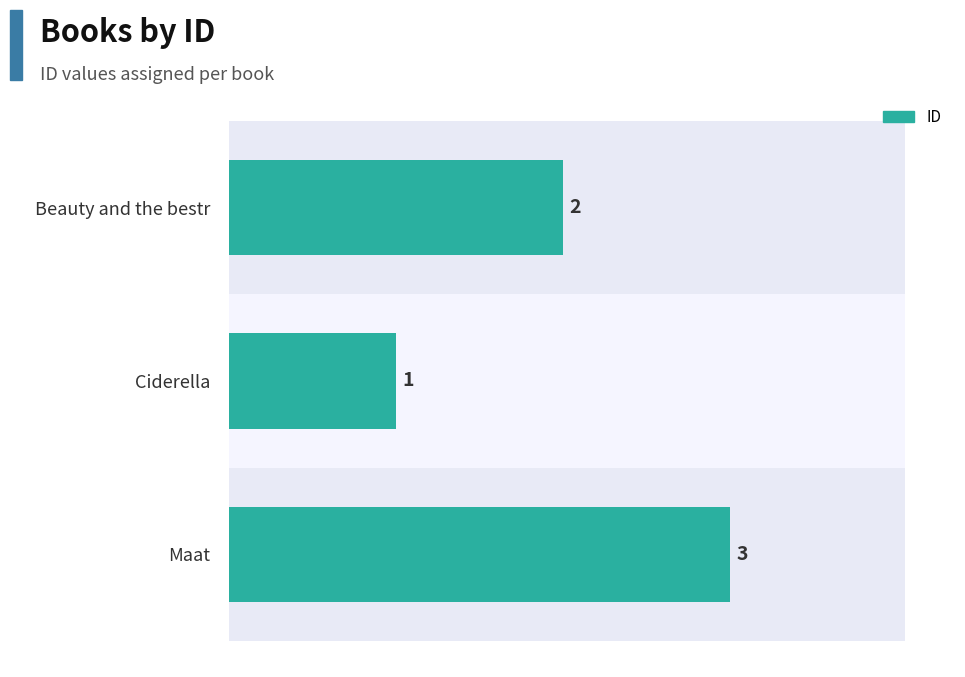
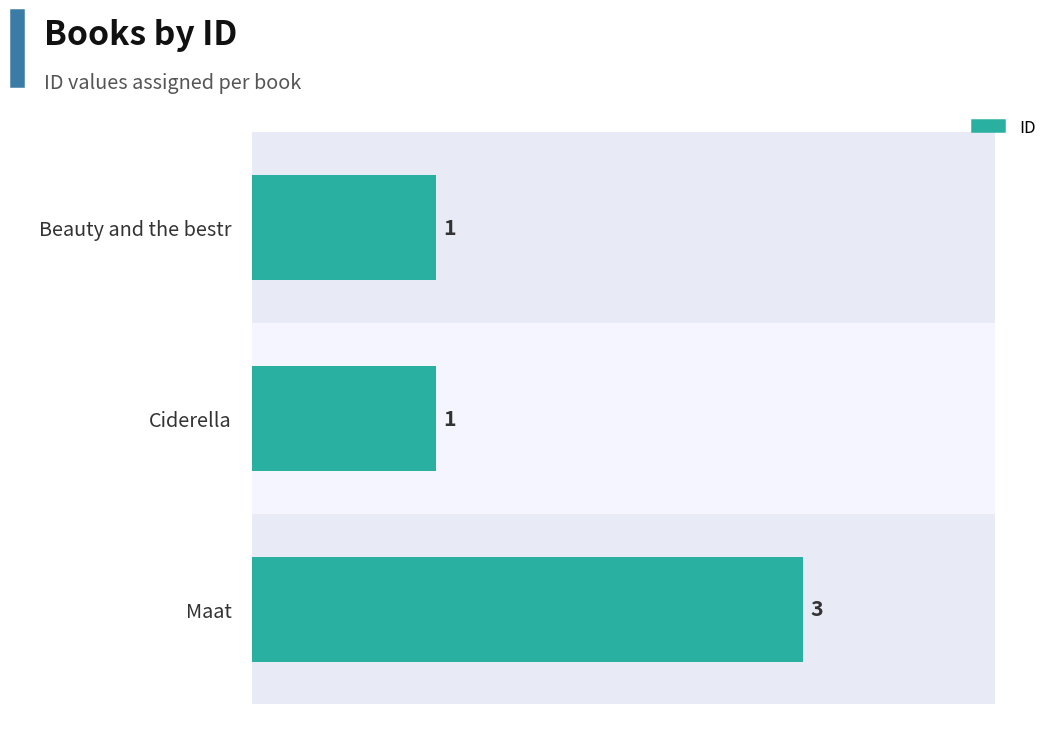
Beauty and the bestr: 2 -> 1
